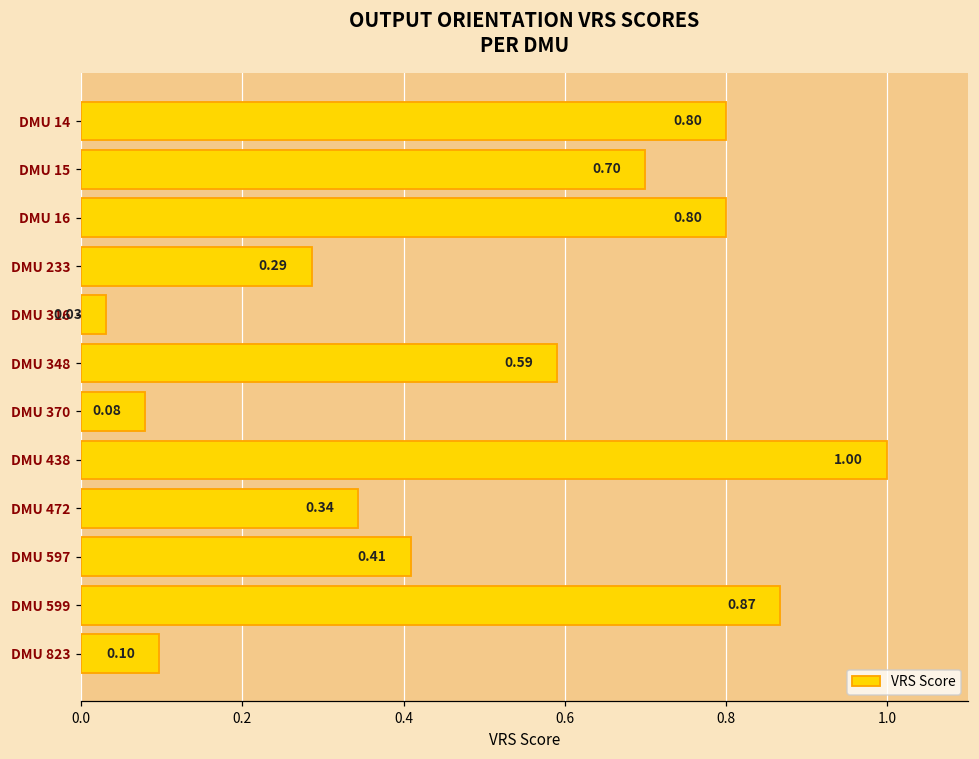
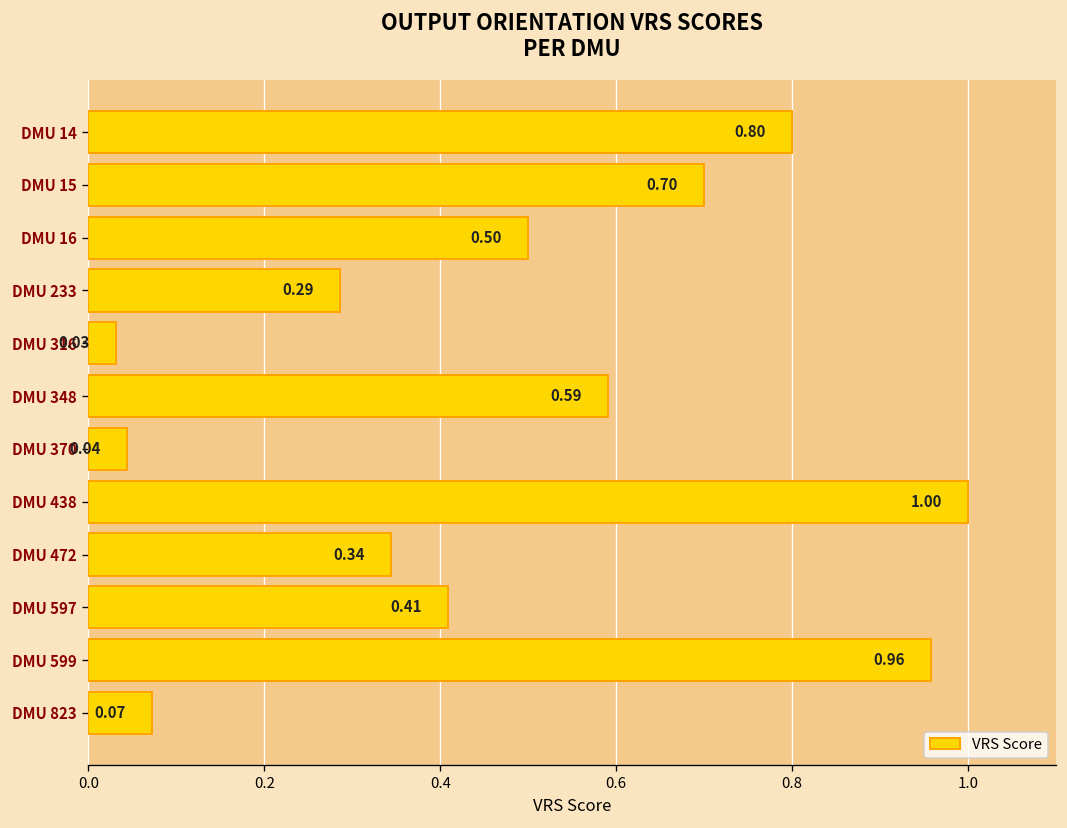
DMU 16: 0.80 -> 0.50
DMU 370: 0.08 -> 0.04
DMU 599: 0.87 -> 0.96
DMU 823: 0.10 -> 0.07
